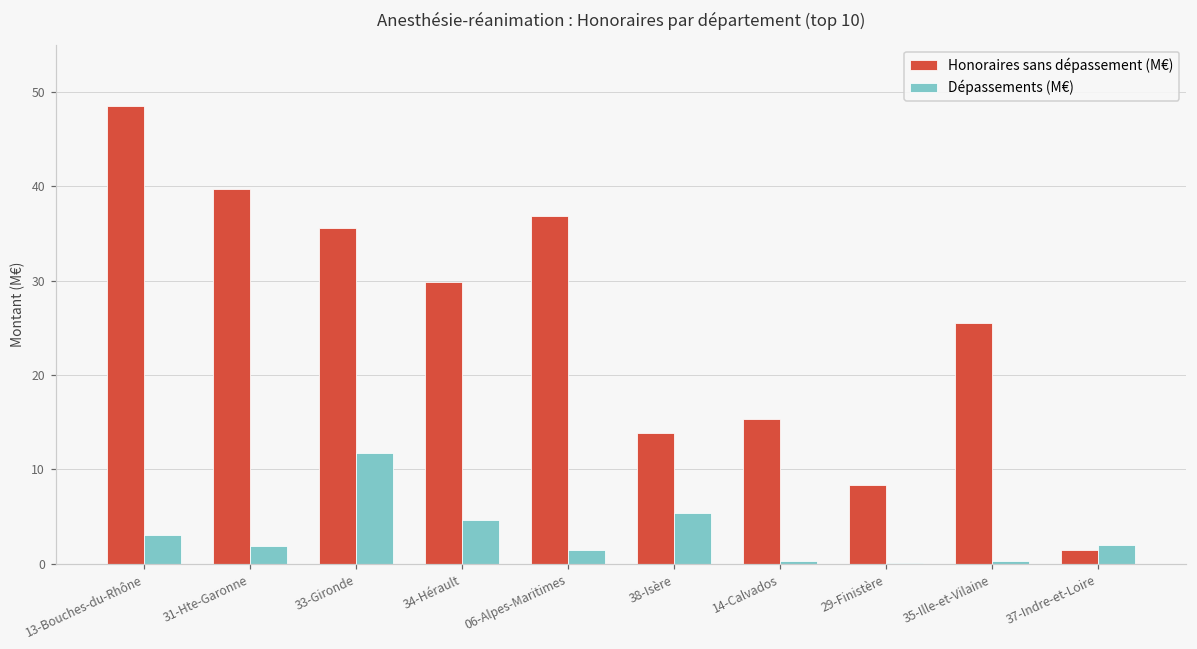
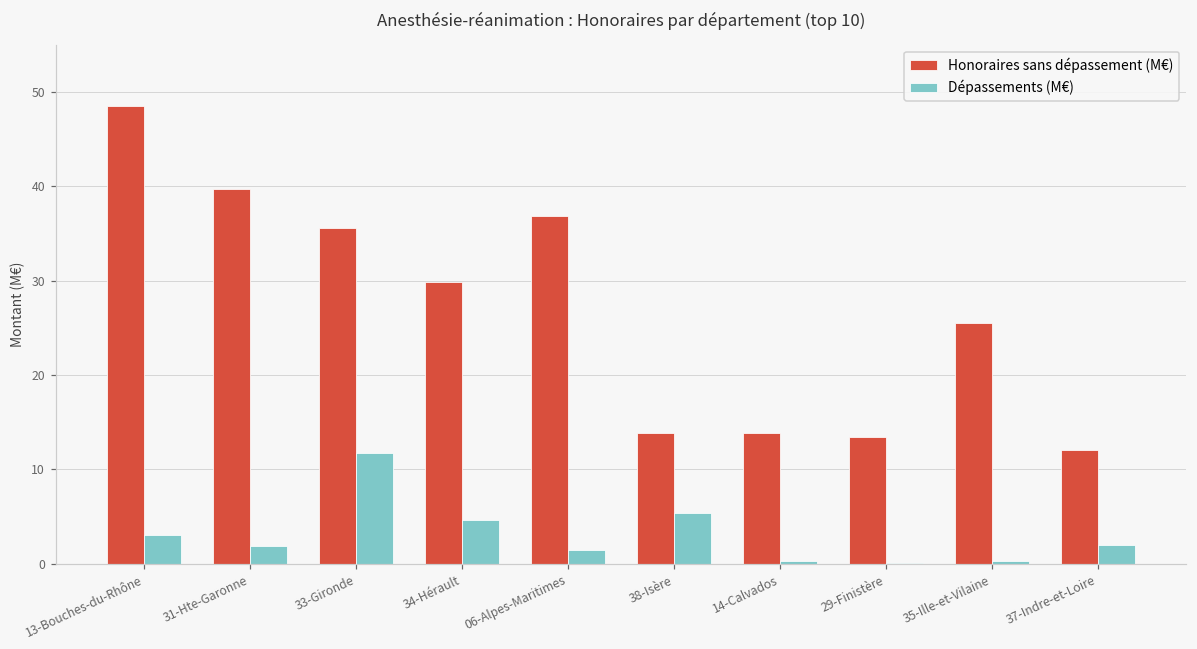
Honoraires sans dépassement (M€), 14-Calvados: 15 -> 14
Honoraires sans dépassement (M€), 29-Finistère: 8 -> 13
Honoraires sans dépassement (M€), 37-Indre-et-Loire: 1 -> 12
